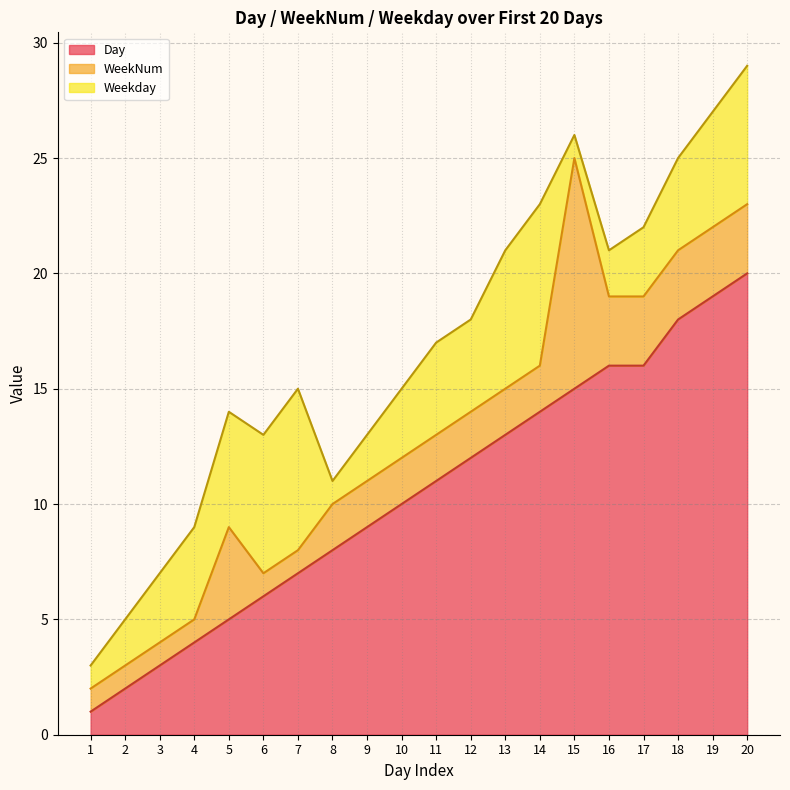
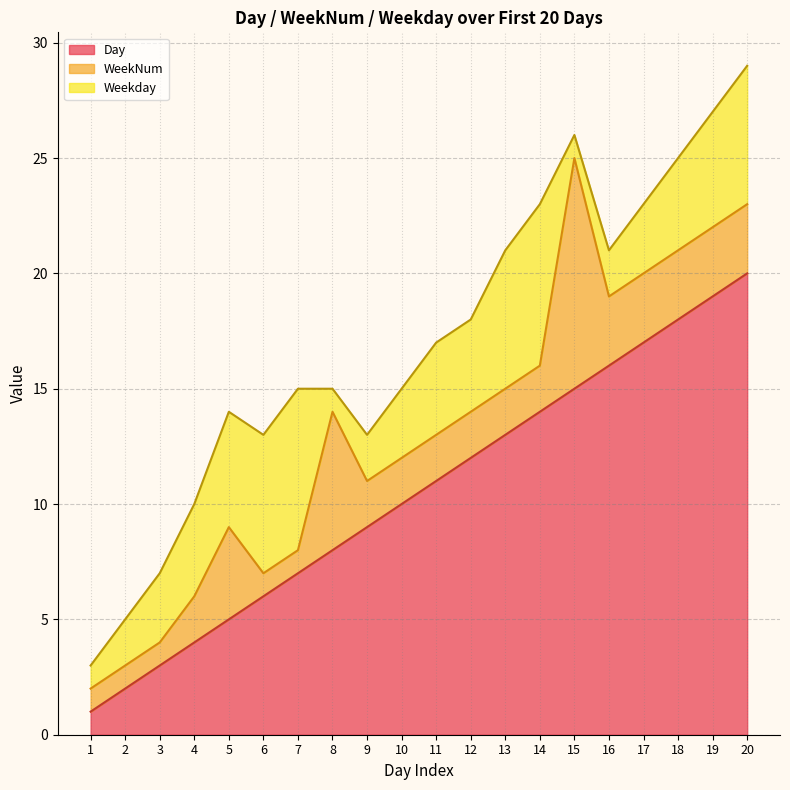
WeekNum, 4: 1 -> 2
WeekNum, 8: 2 -> 6
Day, 17: 16 -> 17
